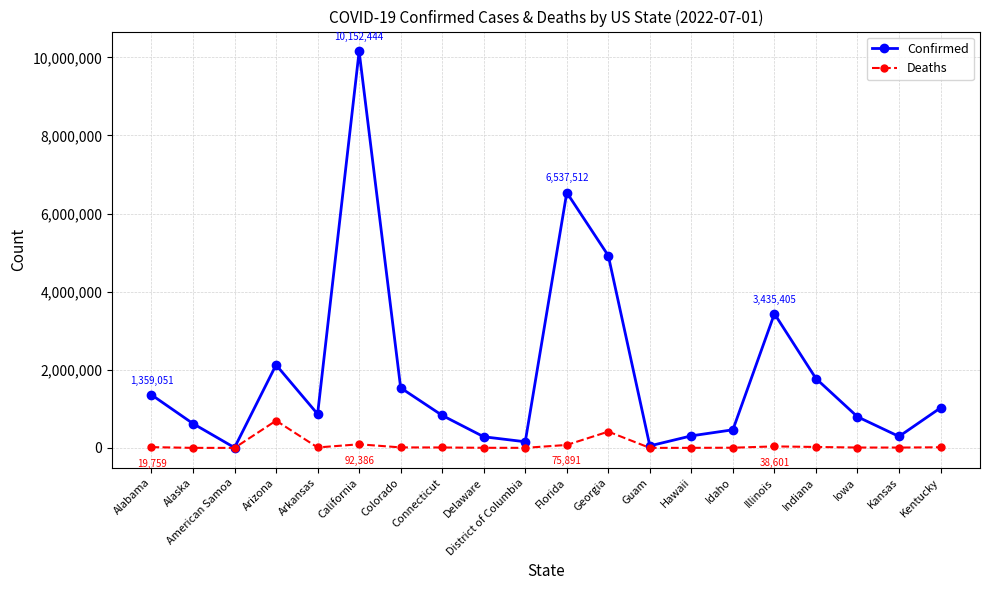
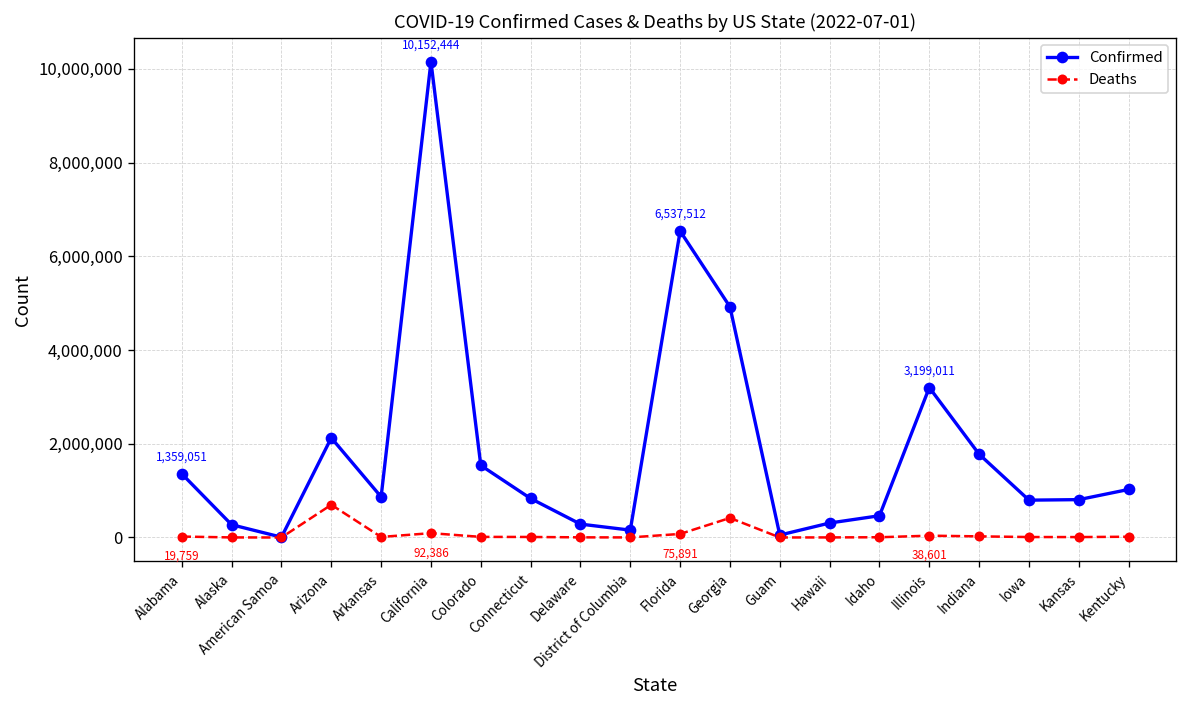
Confirmed, Alaska: 600,000 -> 300,000
Confirmed, Illinois: 3,435,405 -> 3,199,011
Confirmed, Kansas: 300,000 -> 800,000
